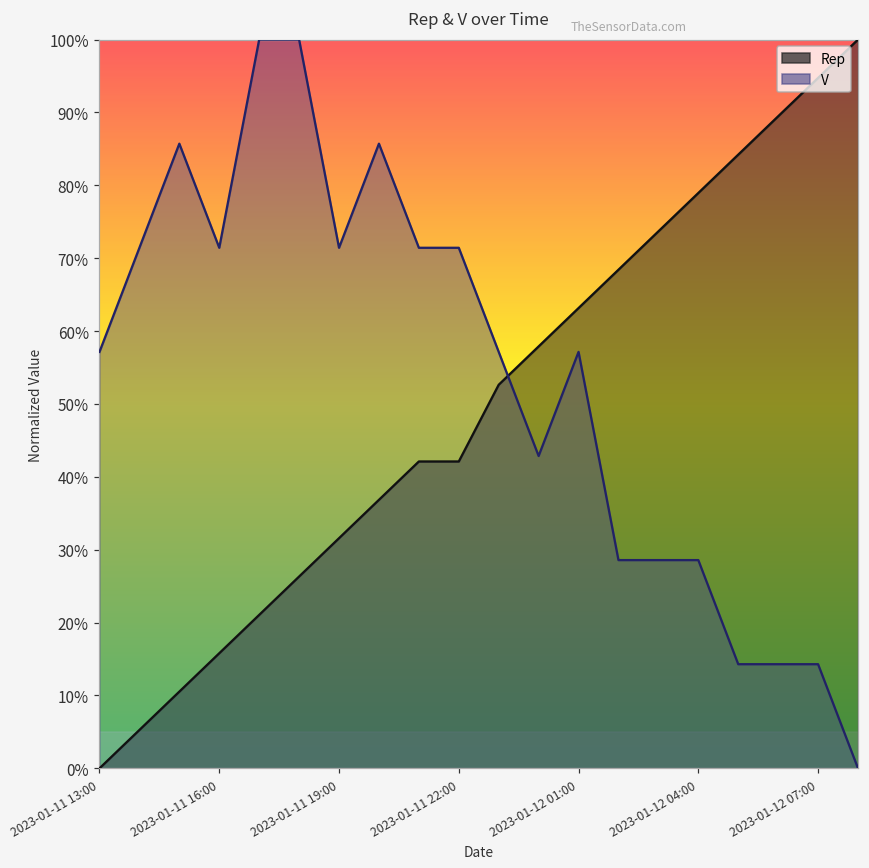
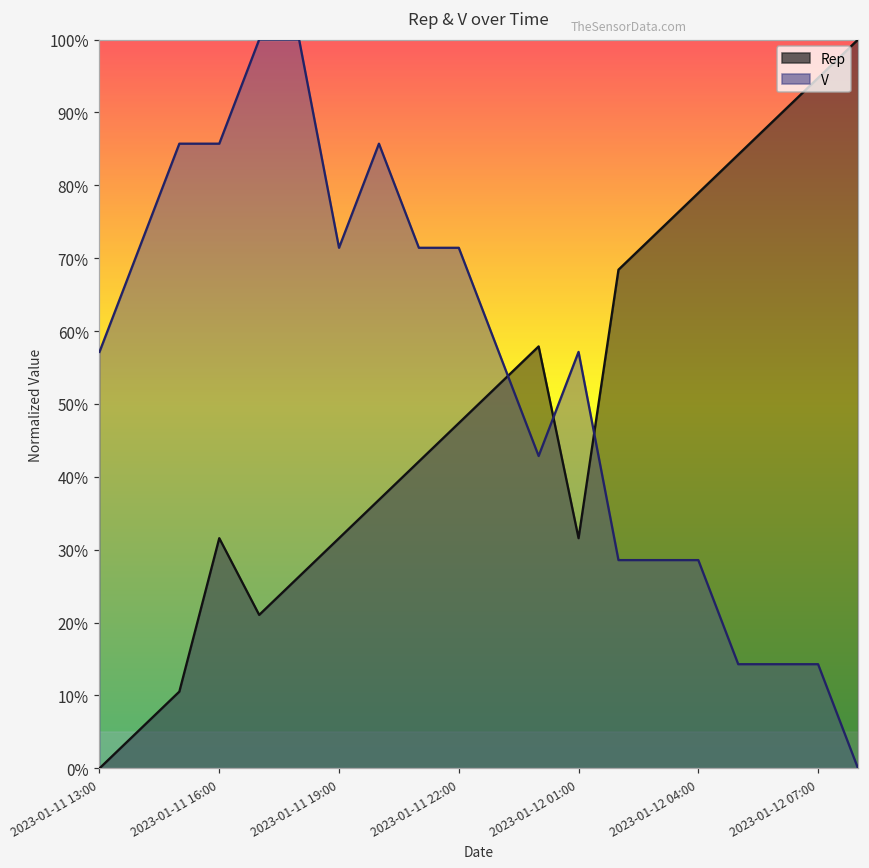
Rep, 2023-01-11 16:00: 16% -> 32%
V, 2023-01-11 16:00: 71% -> 86%
Rep, 2023-01-11 22:00: 42% -> 47%
Rep, 2023-01-12 01:00: 63% -> 32%
